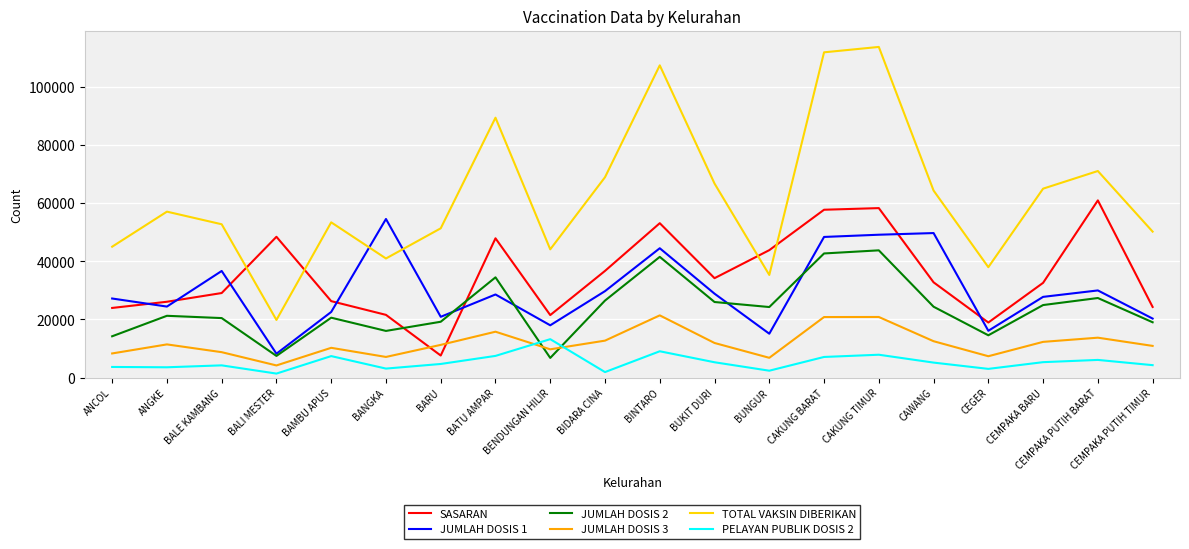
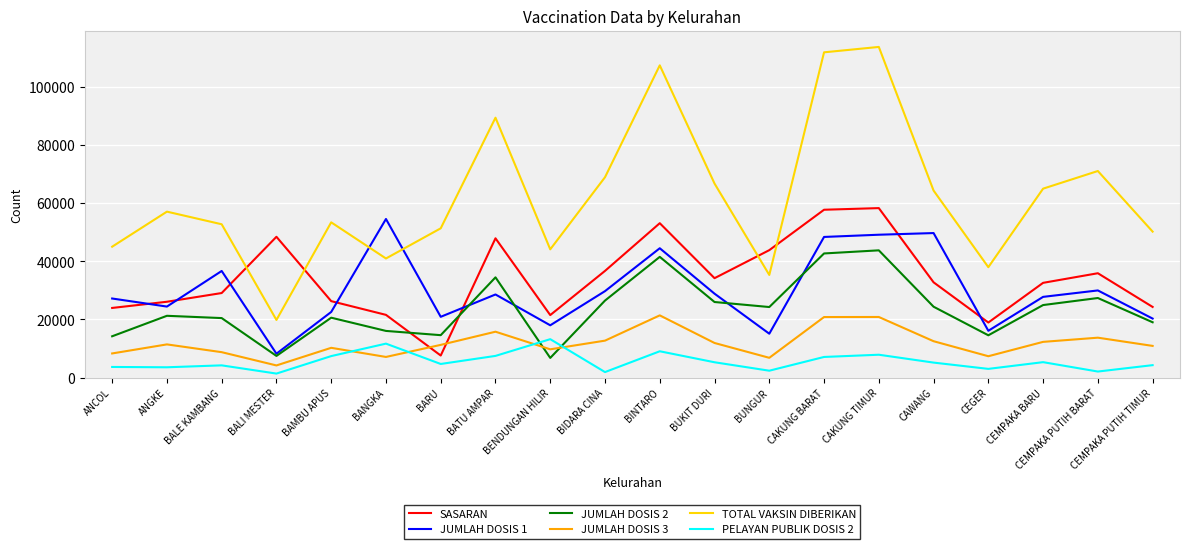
PELAYAN PUBLIK DOSIS 2, BANGKA: 3000 -> 12000
JUMLAH DOSIS 2, BARU: 19000 -> 15000
SASARAN, CEMPAKA PUTIH BARAT: 61000 -> 36000
PELAYAN PUBLIK DOSIS 2, CEMPAKA PUTIH BARAT: 6000 -> 2000
